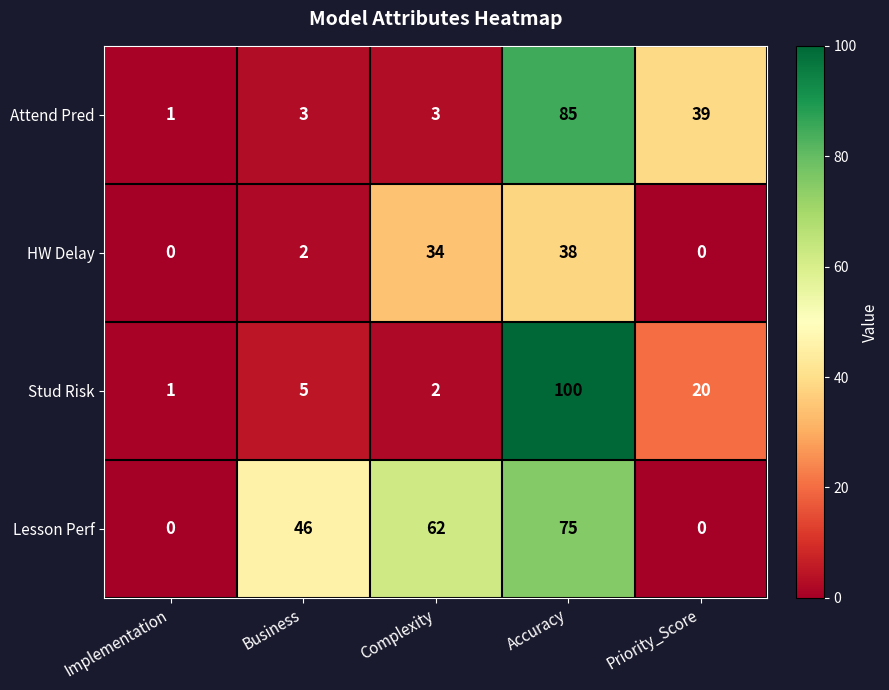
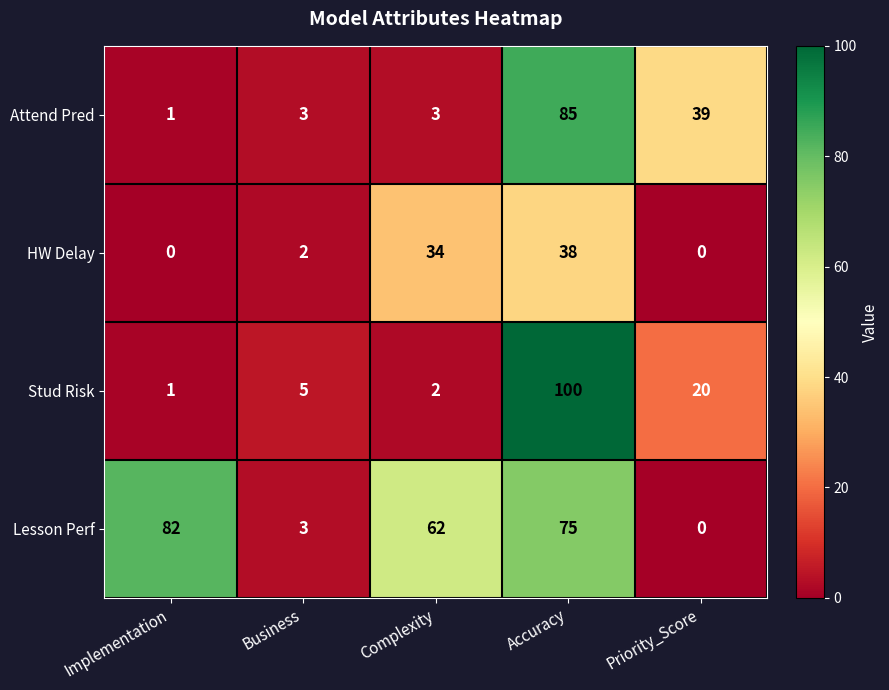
Lesson Perf, Implementation: 0 -> 82
Lesson Perf, Business: 46 -> 3
